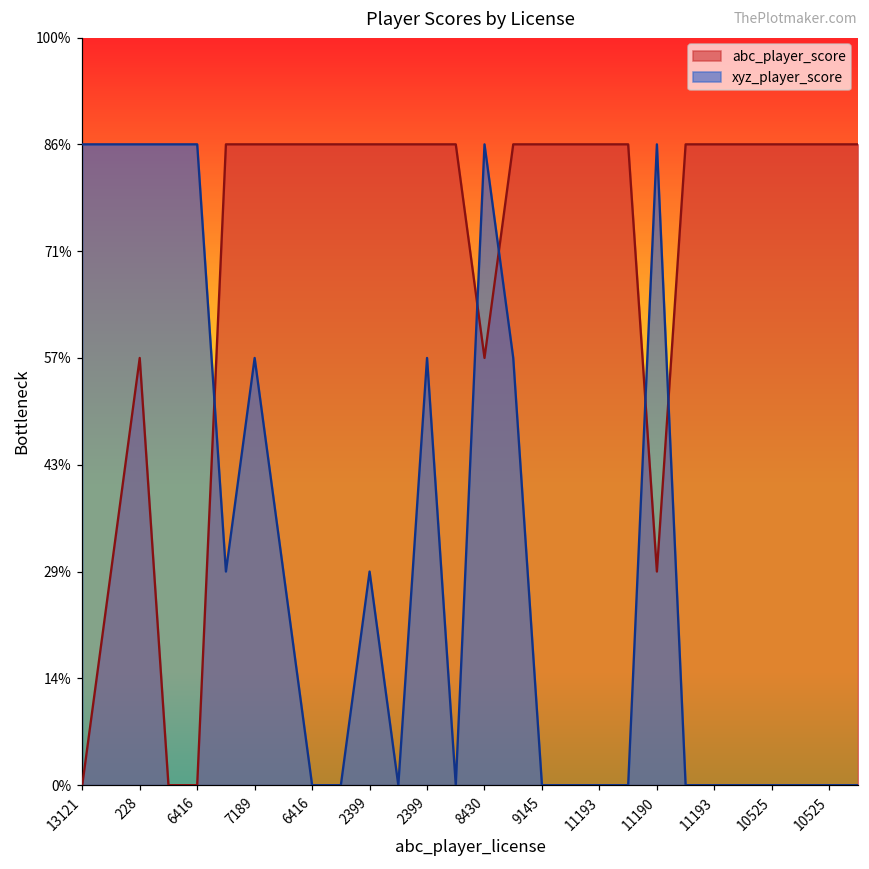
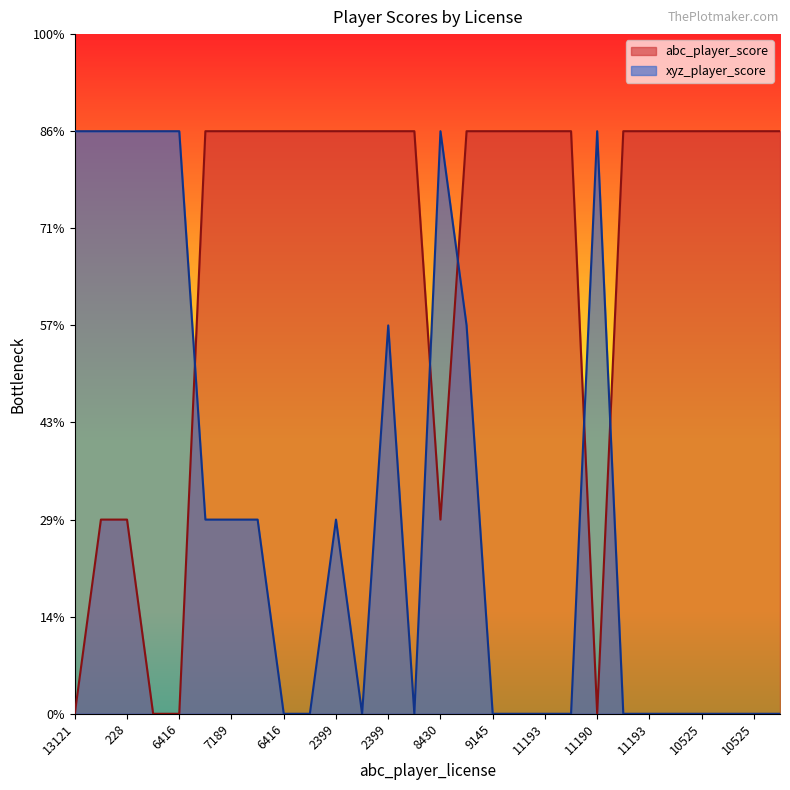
abc_player_score, 228: 57% -> 29%
xyz_player_score, 7189: 57% -> 29%
abc_player_score, 8430: 57% -> 29%
abc_player_score, 11190: 29% -> 0%
